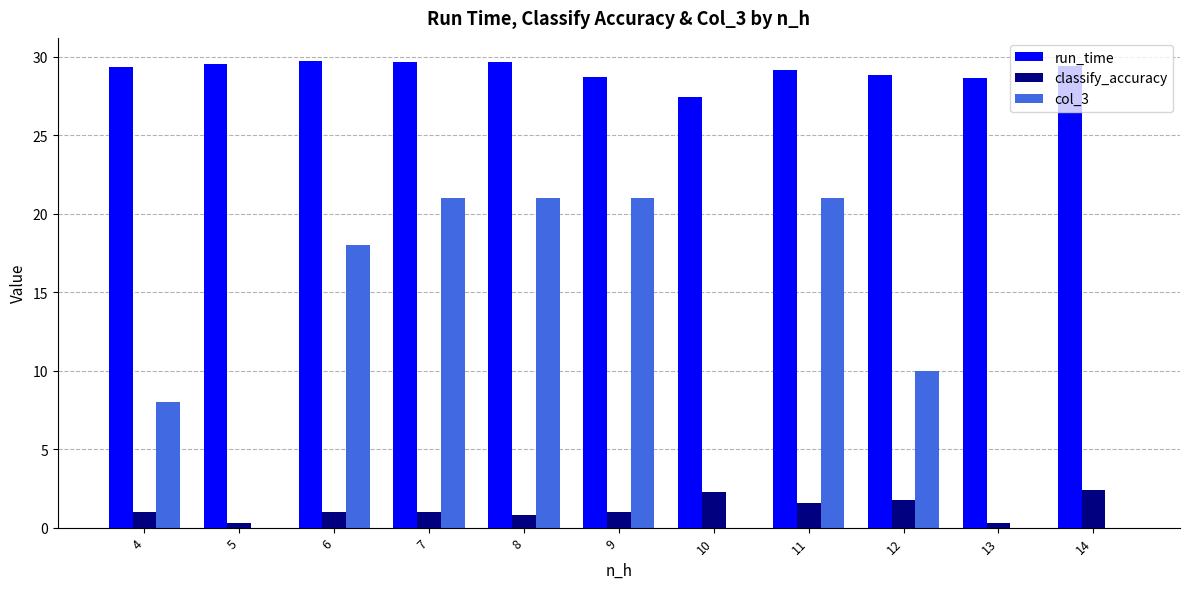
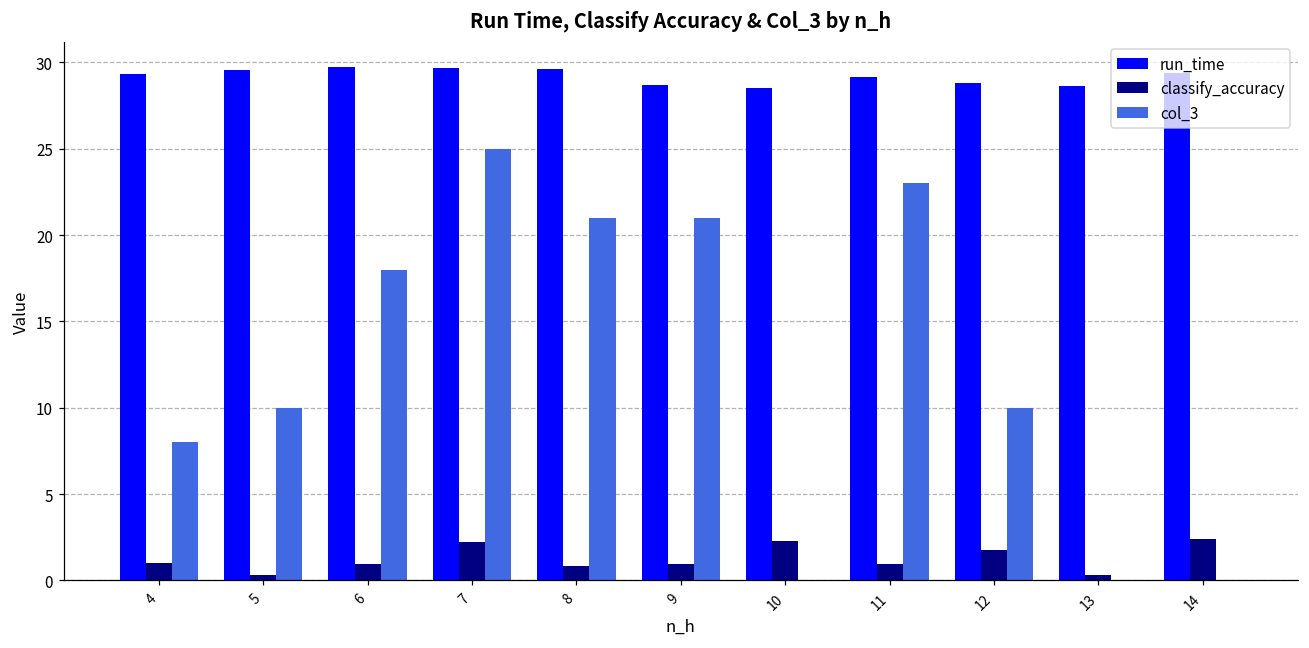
col_3, 5: 0 -> 10
classify_accuracy, 7: 1.0 -> 2.2
col_3, 7: 21 -> 25
run_time, 10: 27.4 -> 28.5
classify_accuracy, 11: 1.6 -> 1.0
col_3, 11: 21 -> 23
